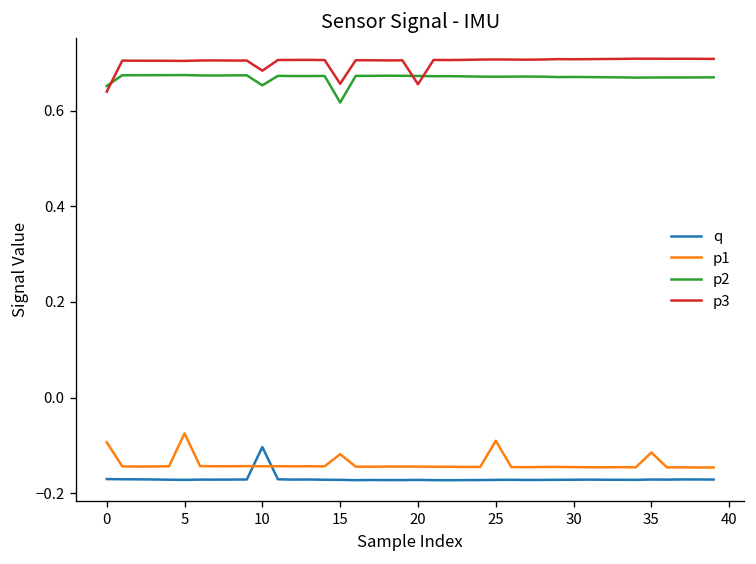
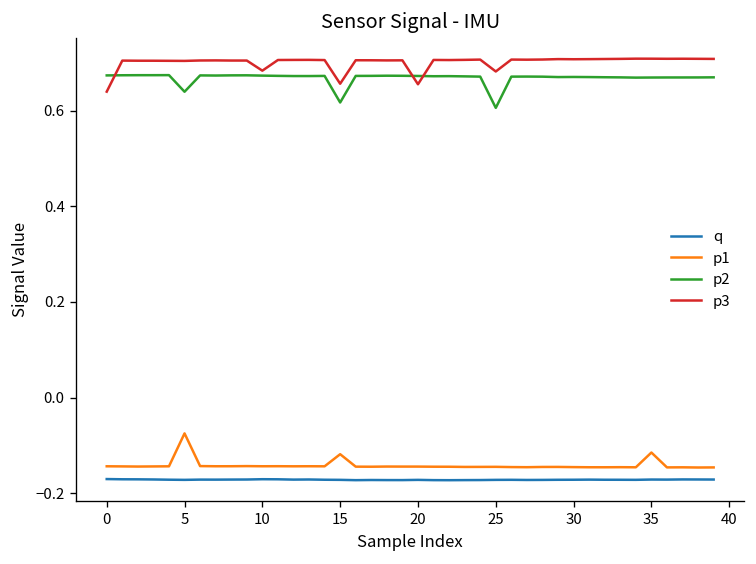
p1, 0: -0.09 -> -0.14
p2, 0: 0.65 -> 0.67
p2, 5: 0.67 -> 0.64
q, 10: -0.10 -> -0.17
p2, 10: 0.65 -> 0.67
p1, 25: -0.09 -> -0.14
p2, 25: 0.67 -> 0.61
p3, 25: 0.71 -> 0.68
